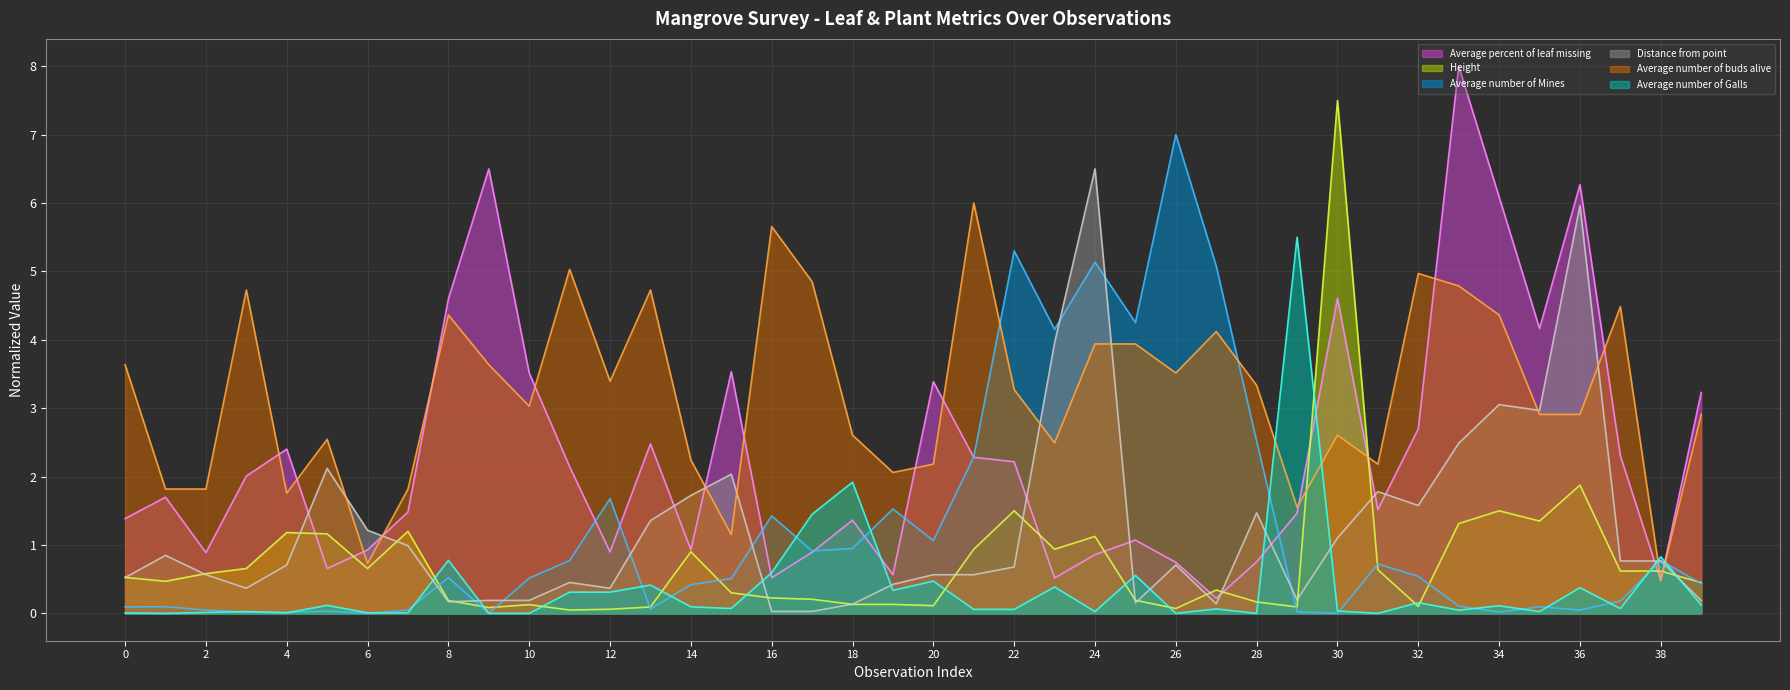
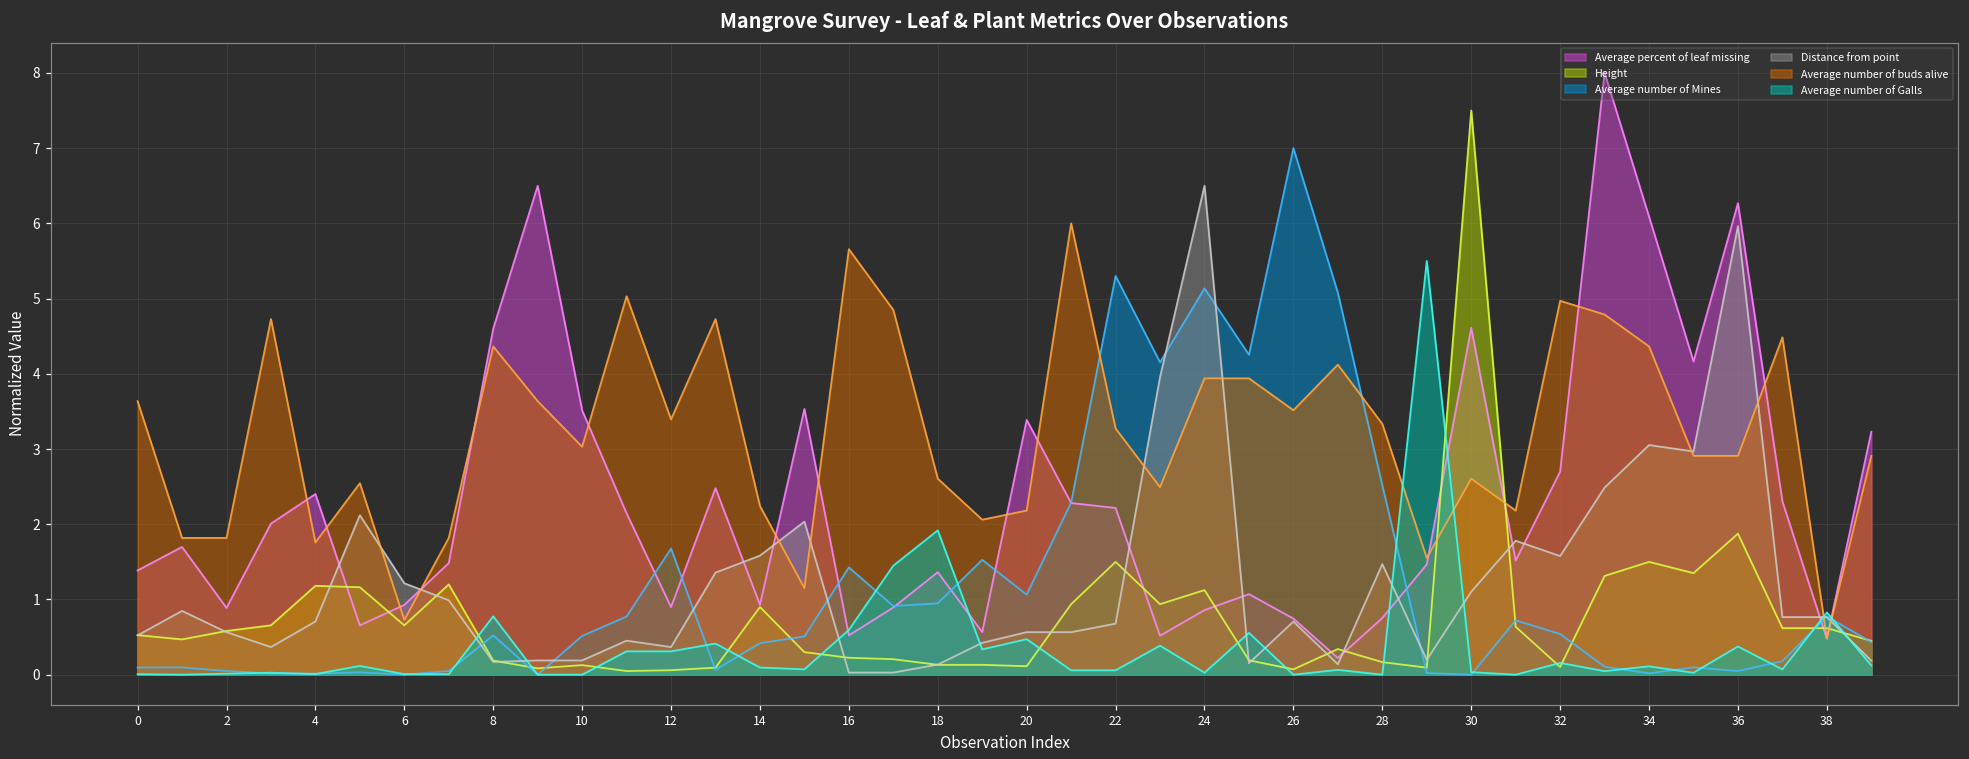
Distance from point, 14: 1.7 -> 1.6
